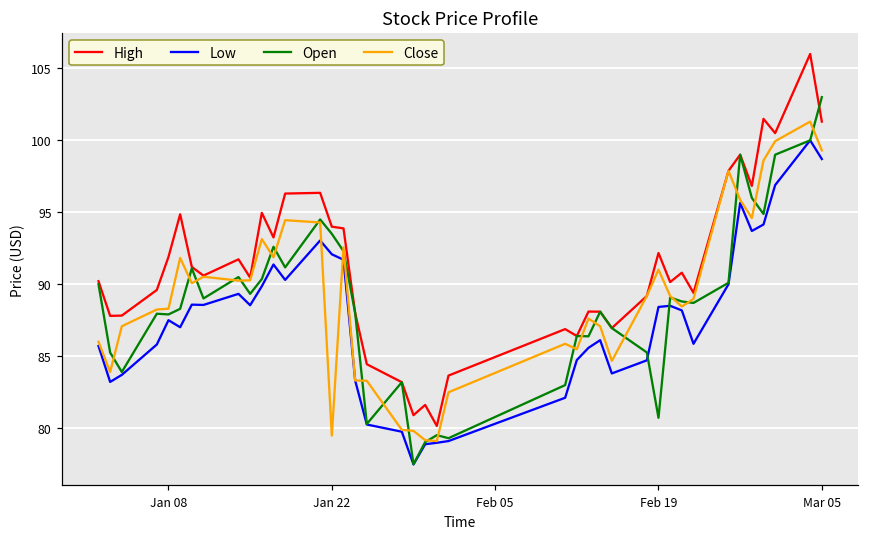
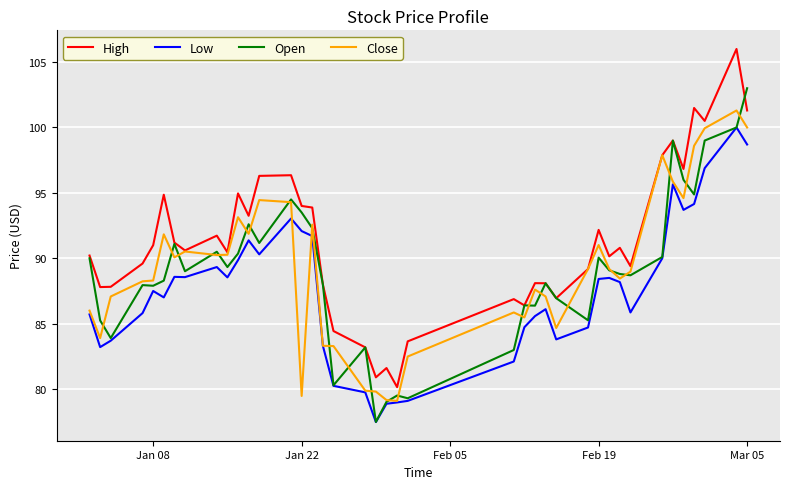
High, Jan 08: 91.9 -> 91.0
Open, Feb 19: 80.7 -> 90.1
Close, Mar 05: 99.3 -> 100.0
